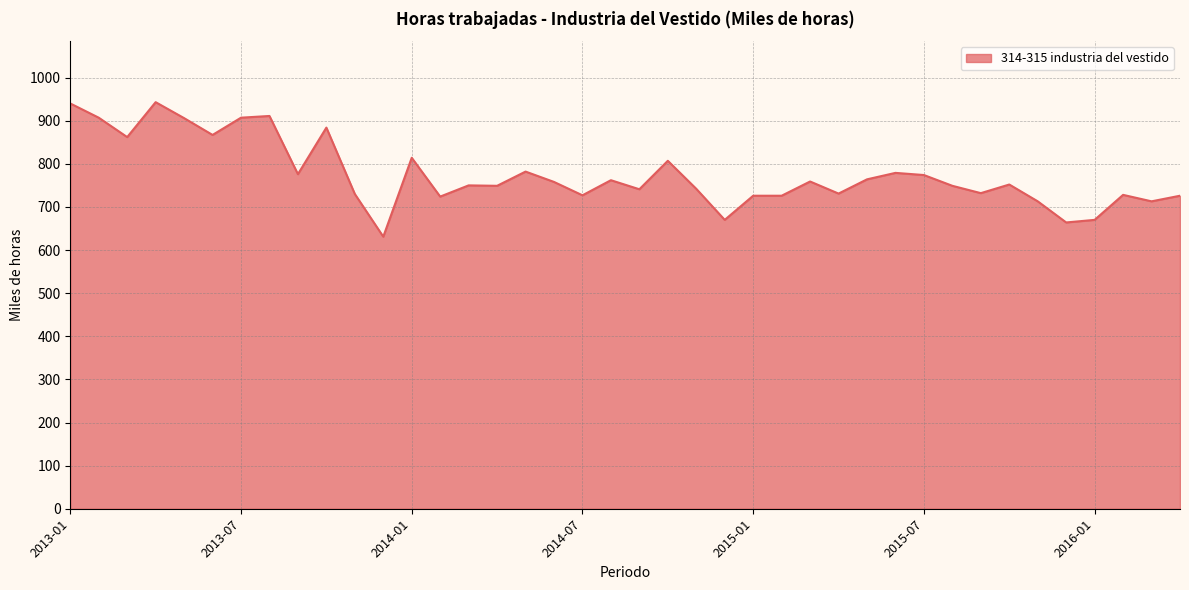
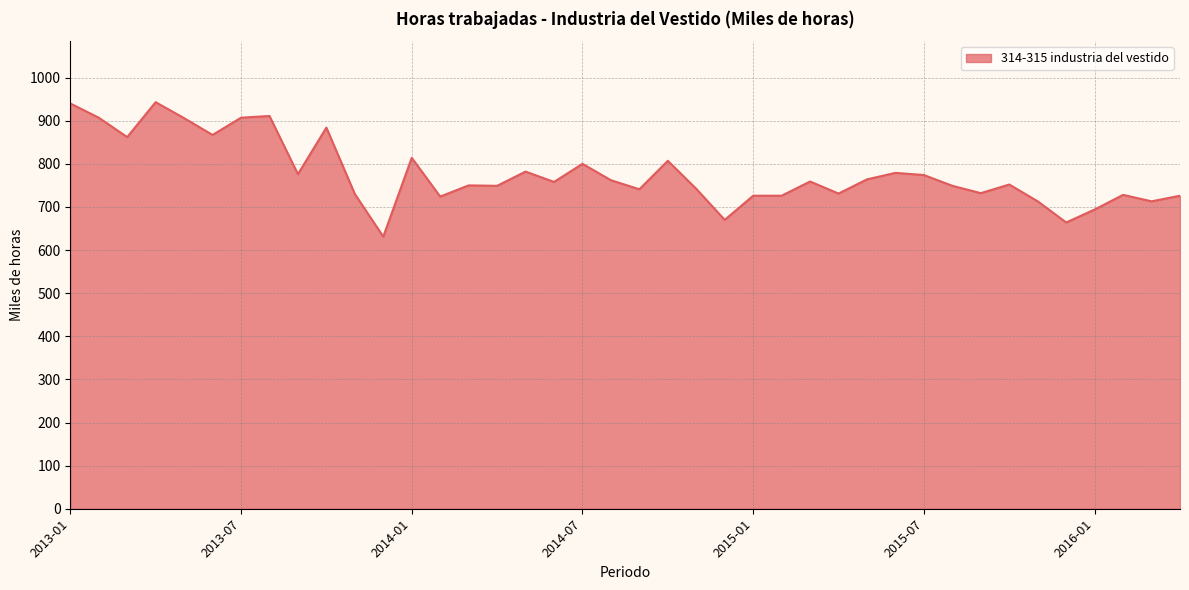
2014-07: 730 -> 800
2016-01: 670 -> 690
